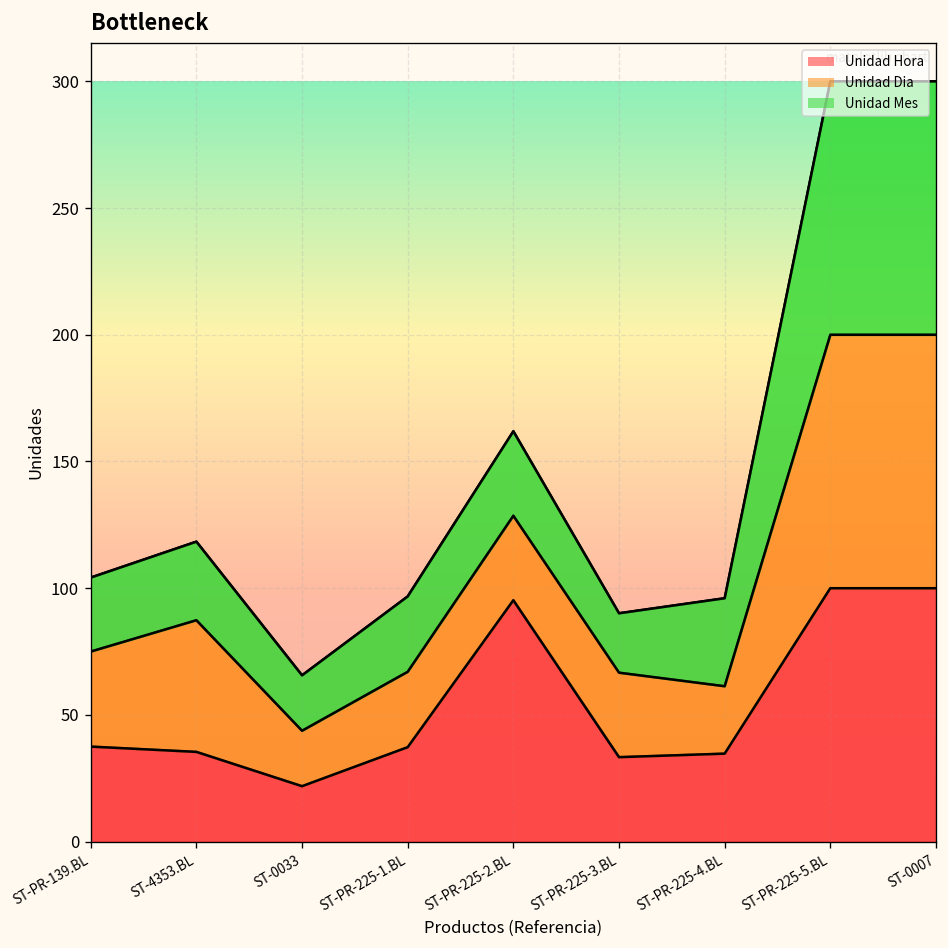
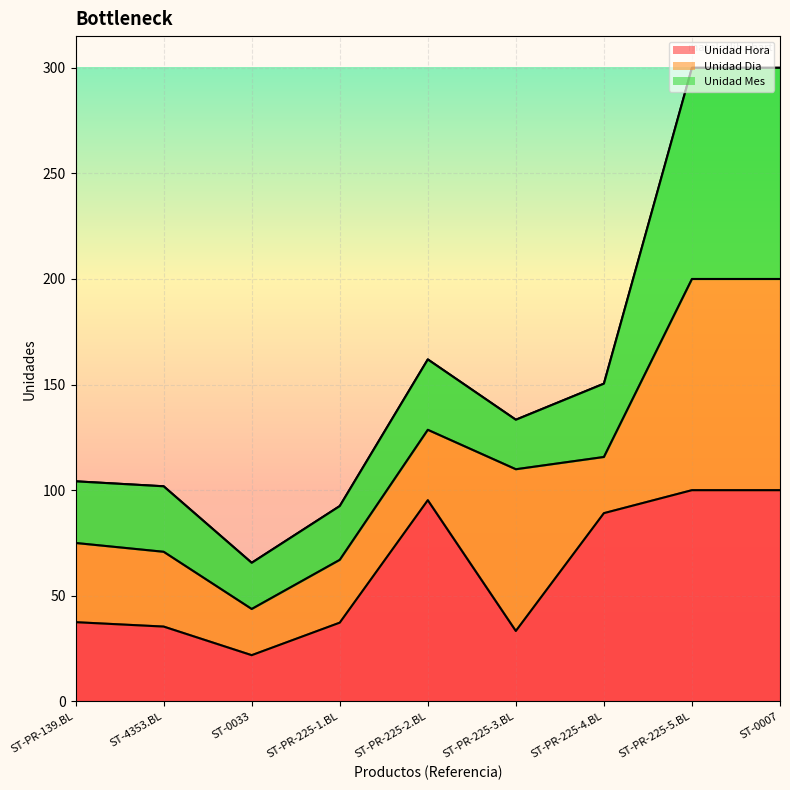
Unidad Dia, ST-4353.BL: 52 -> 35
Unidad Mes, ST-PR-225-1.BL: 30 -> 25
Unidad Dia, ST-PR-225-3.BL: 33 -> 77
Unidad Hora, ST-PR-225-4.BL: 35 -> 89
